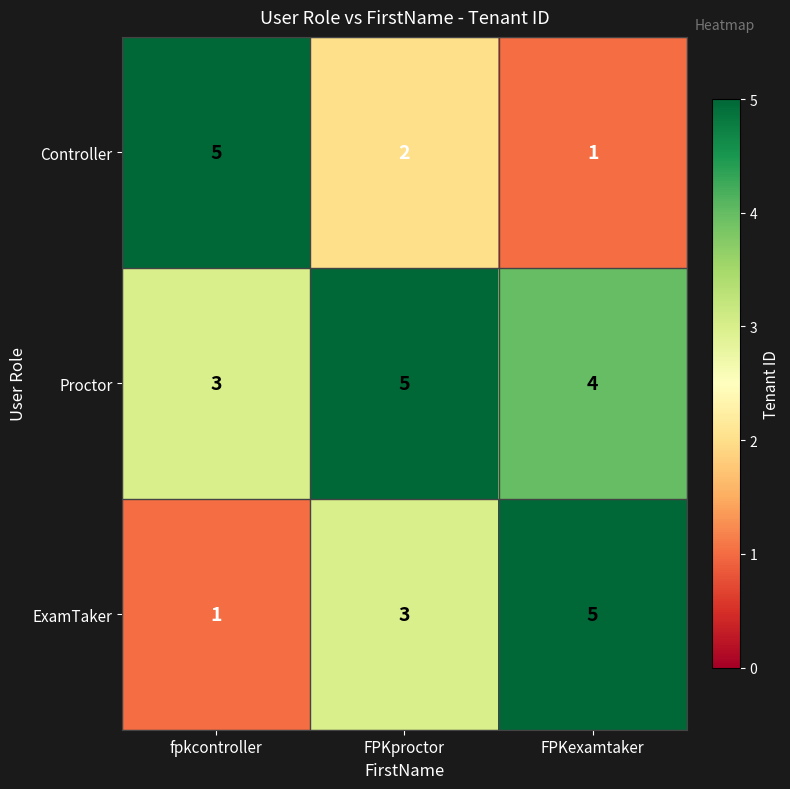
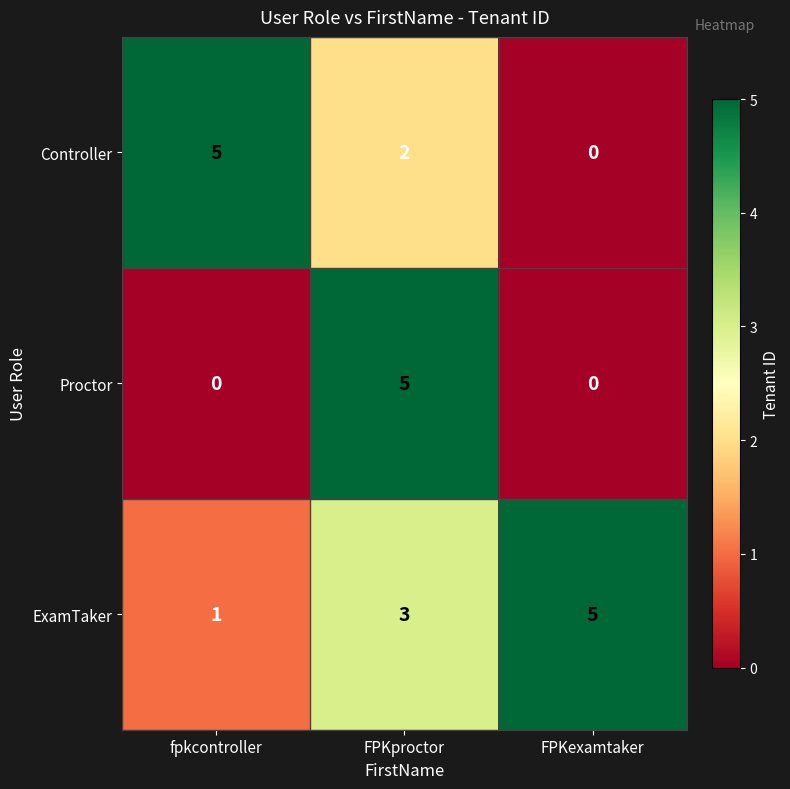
Controller, FPKexamtaker: 1 -> 0
Proctor, fpkcontroller: 3 -> 0
Proctor, FPKexamtaker: 4 -> 0
